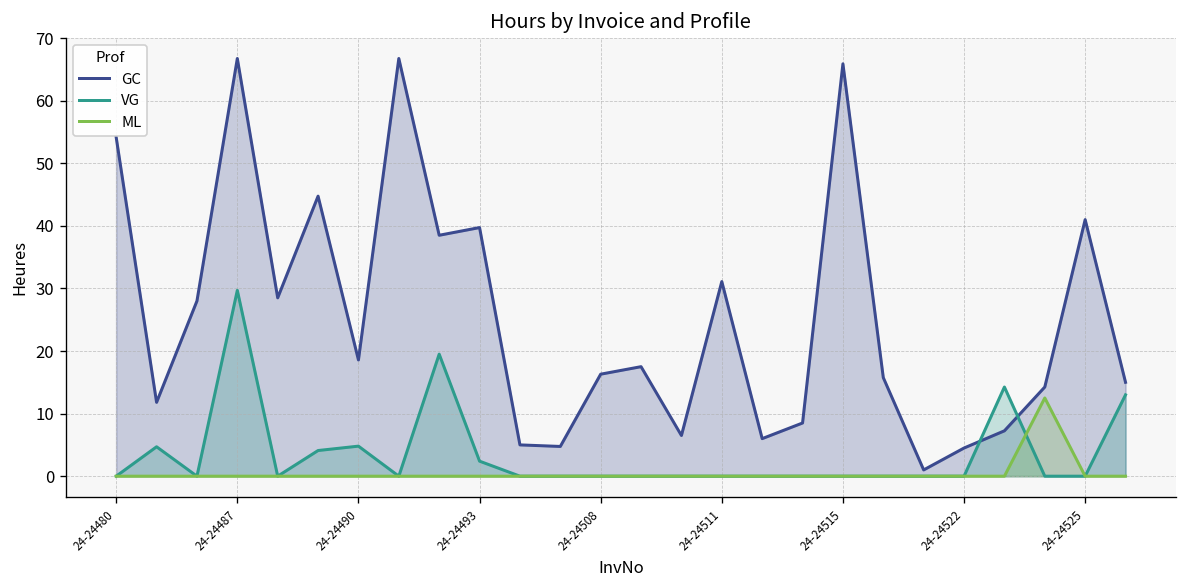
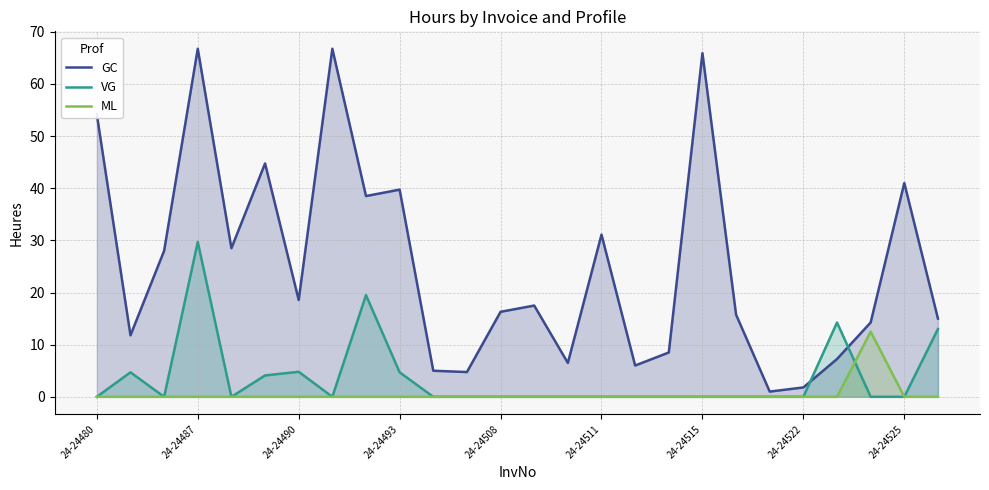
VG, 24-24493: 2 -> 5
GC, 24-24522: 5 -> 2
